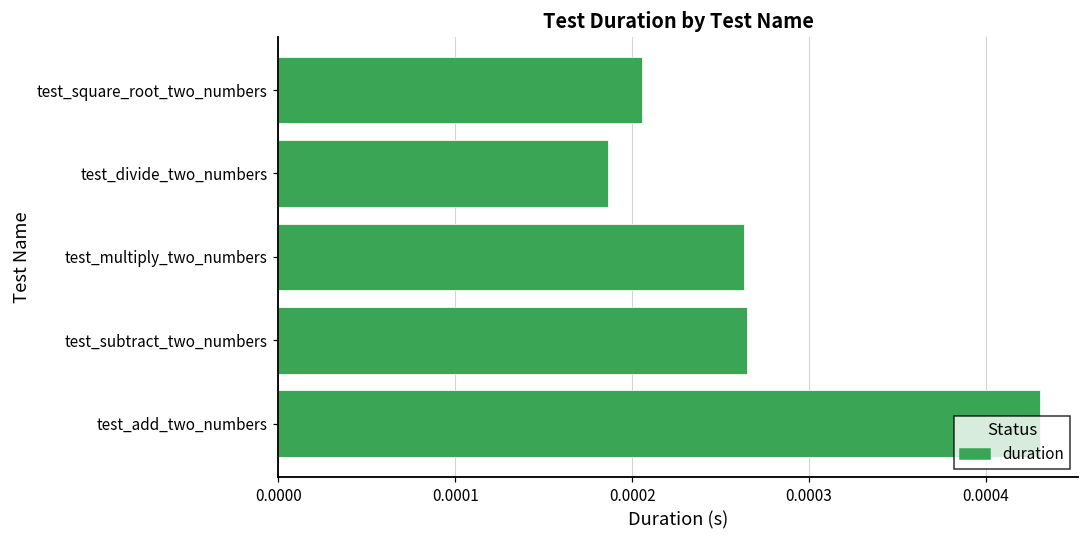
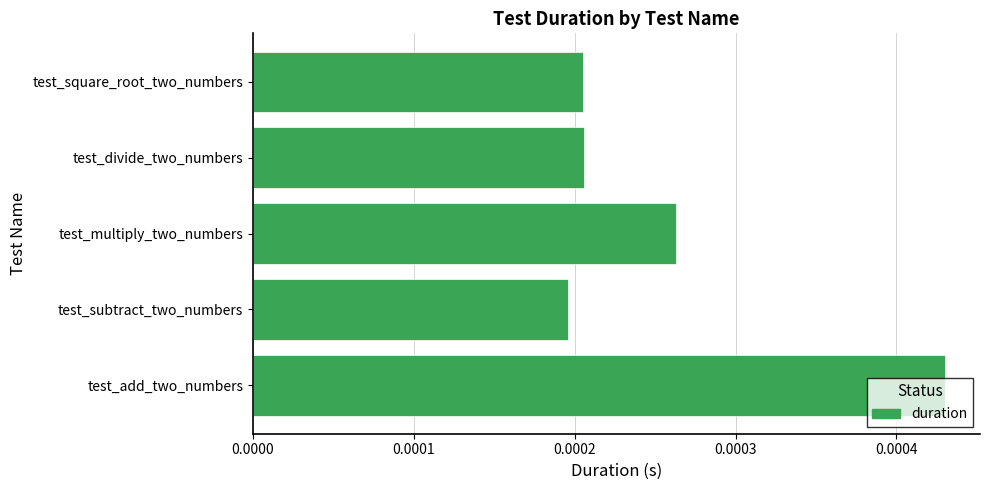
test_divide_two_numbers: 0.000186 -> 0.000206
test_subtract_two_numbers: 0.000265 -> 0.000196
